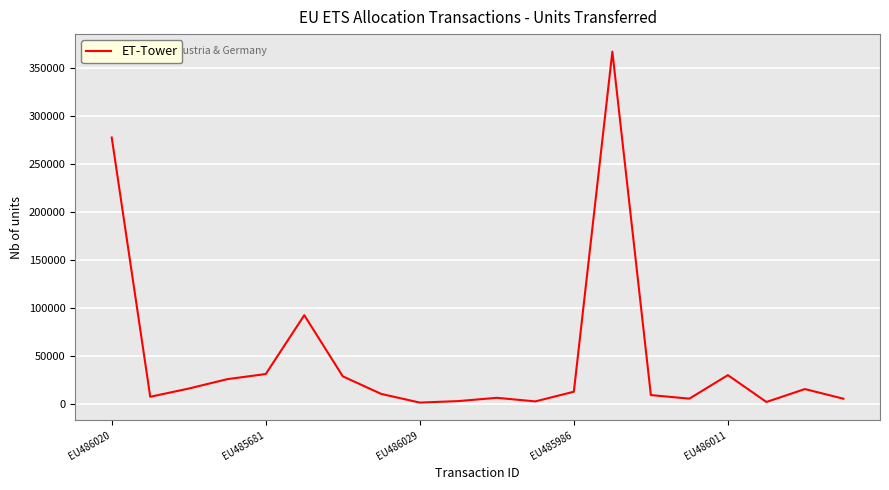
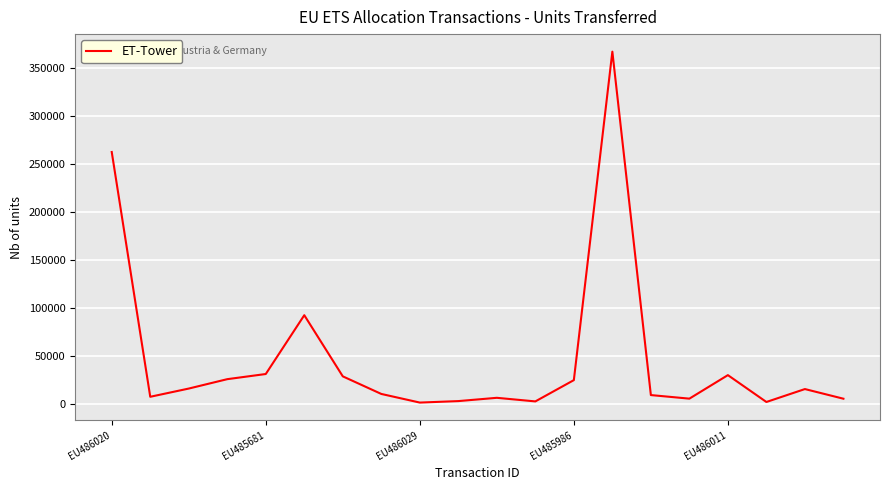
EU486020: 280000 -> 260000
EU485986: 10000 -> 20000
